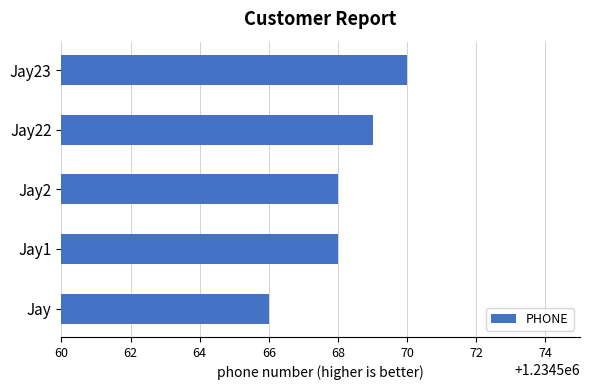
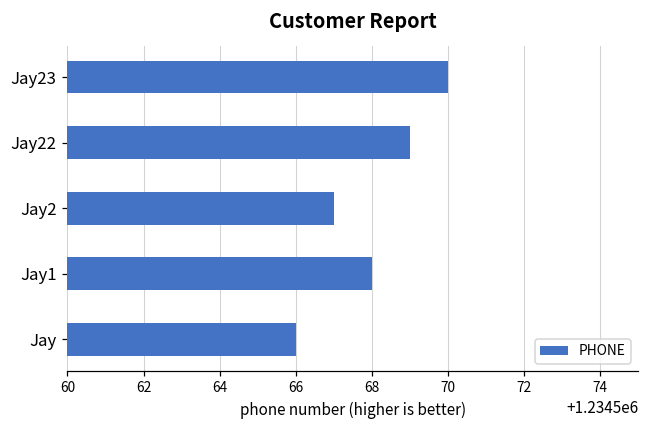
Jay2: 1234568 -> 1234567
